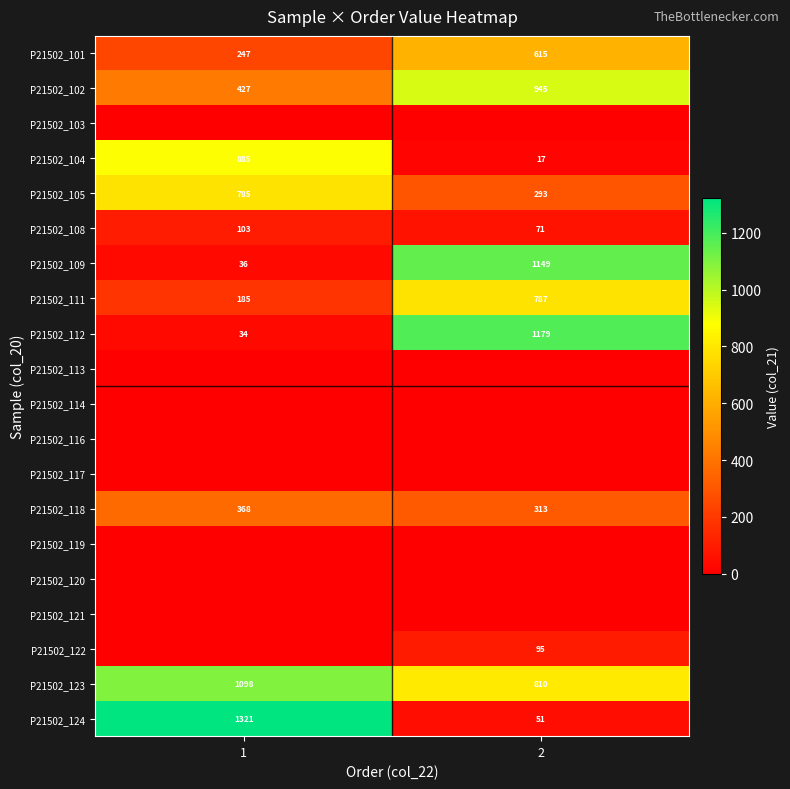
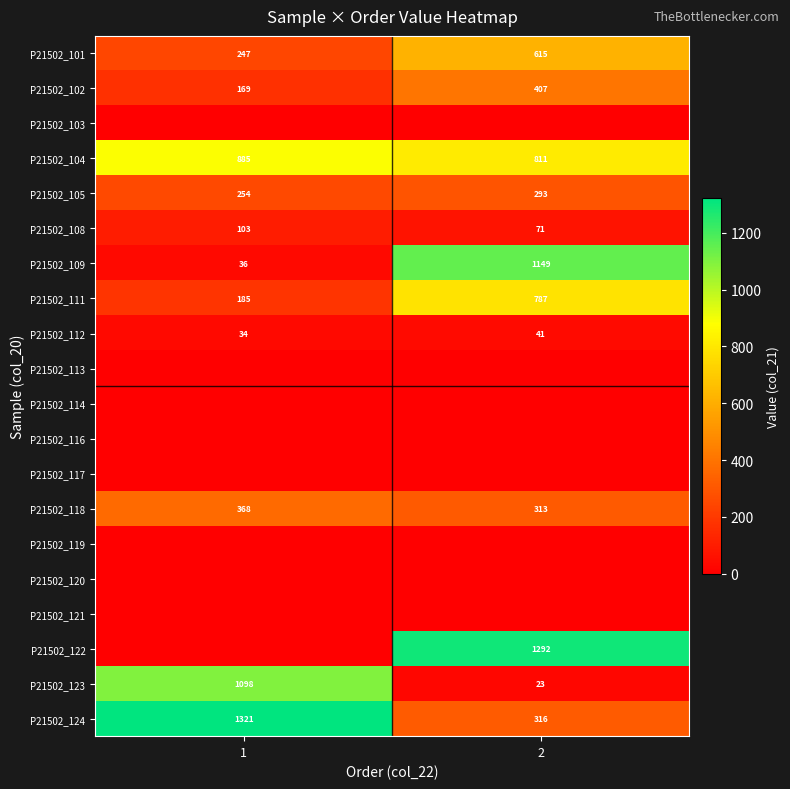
P21502_102, 1: 427 -> 169
P21502_102, 2: 945 -> 407
P21502_104, 2: 17 -> 811
P21502_105, 1: 785 -> 254
P21502_112, 2: 1179 -> 41
P21502_122, 2: 95 -> 1292
P21502_123, 2: 810 -> 23
P21502_124, 2: 51 -> 316
